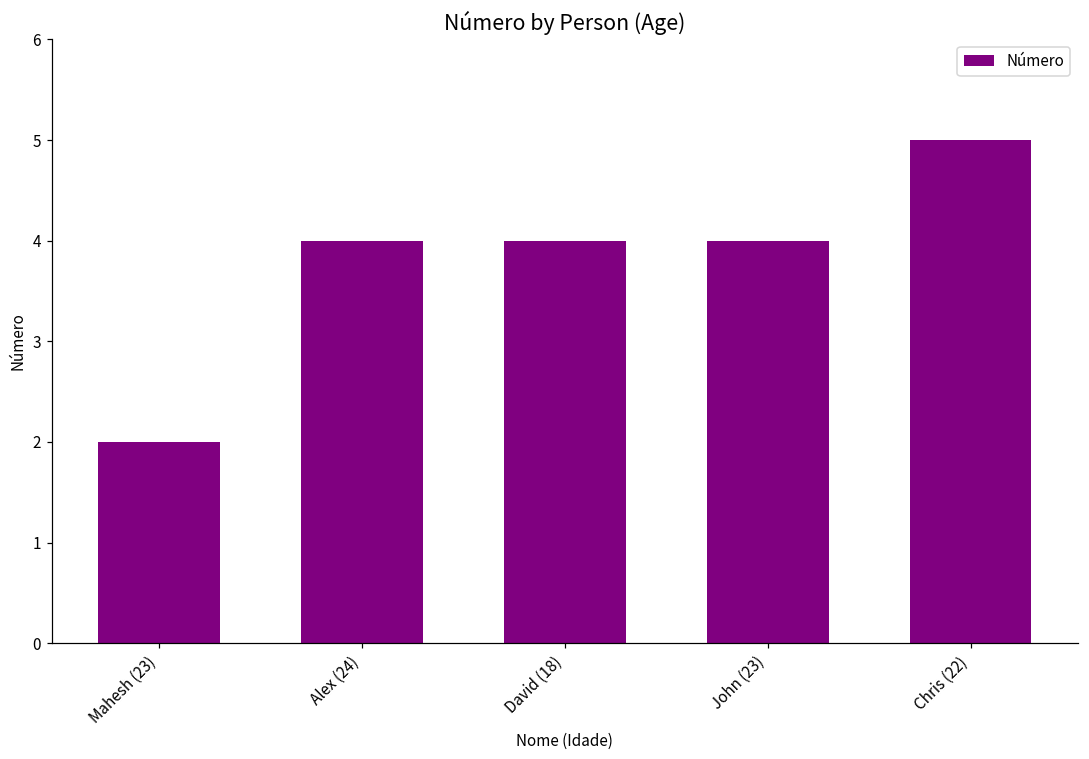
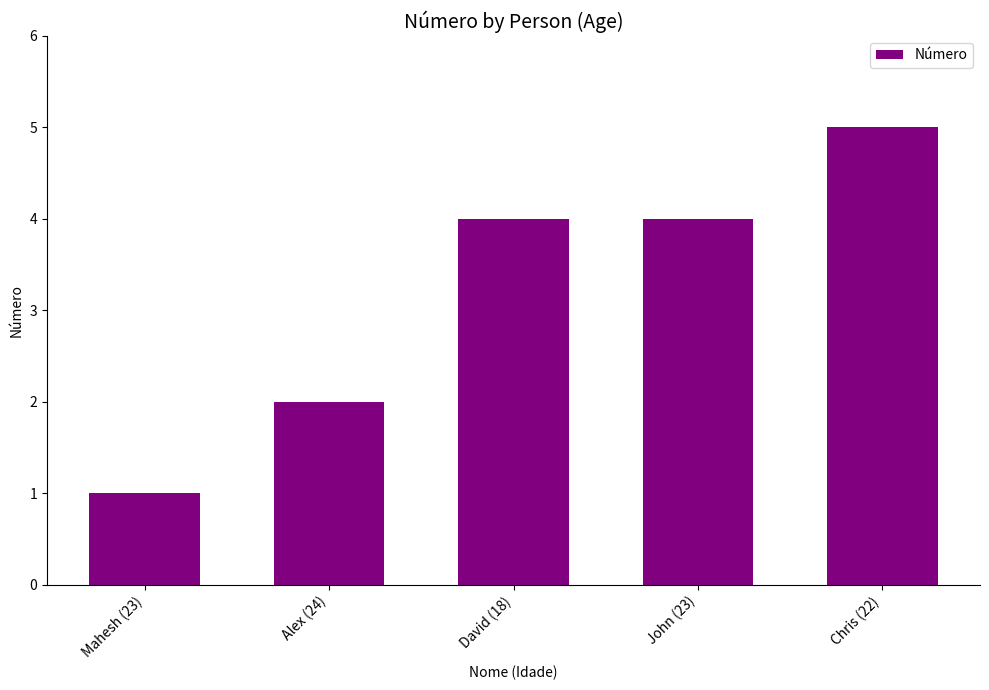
Mahesh (23): 2 -> 1
Alex (24): 4 -> 2
